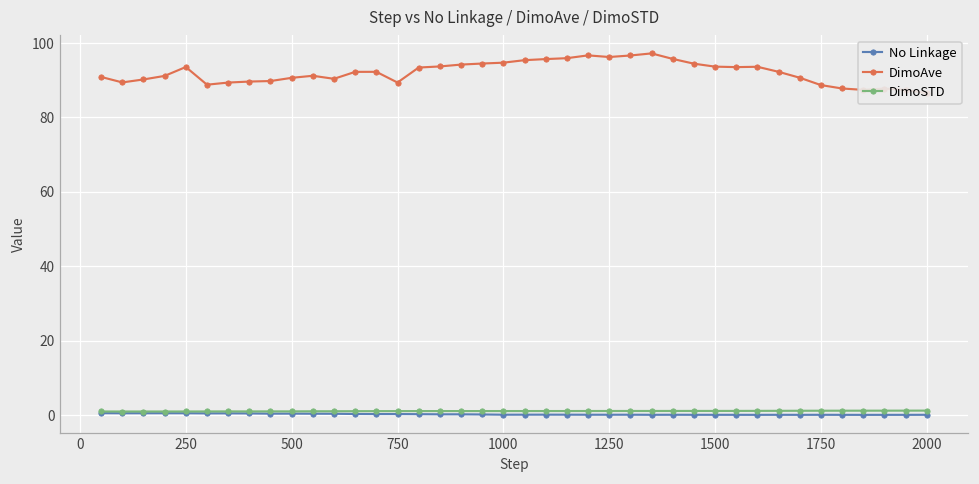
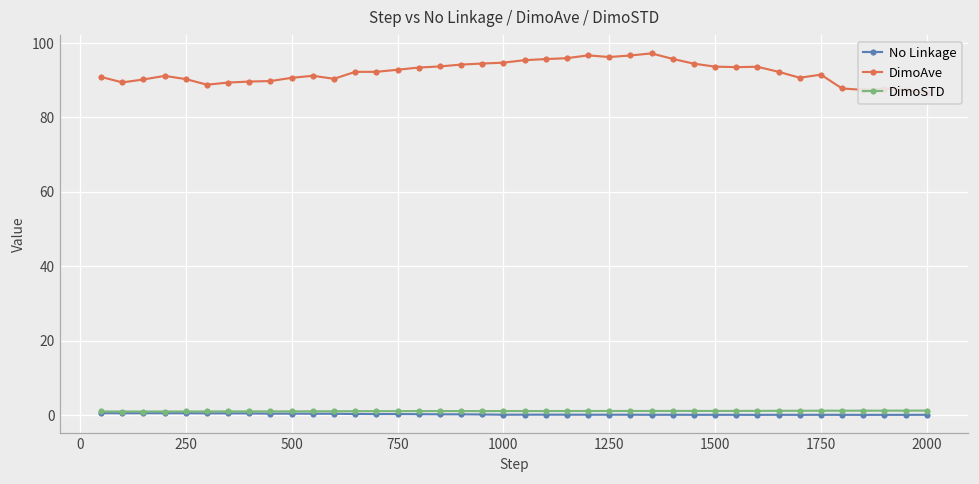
DimoAve, 250: 94 -> 90
DimoAve, 750: 89 -> 93
DimoAve, 1750: 89 -> 92
